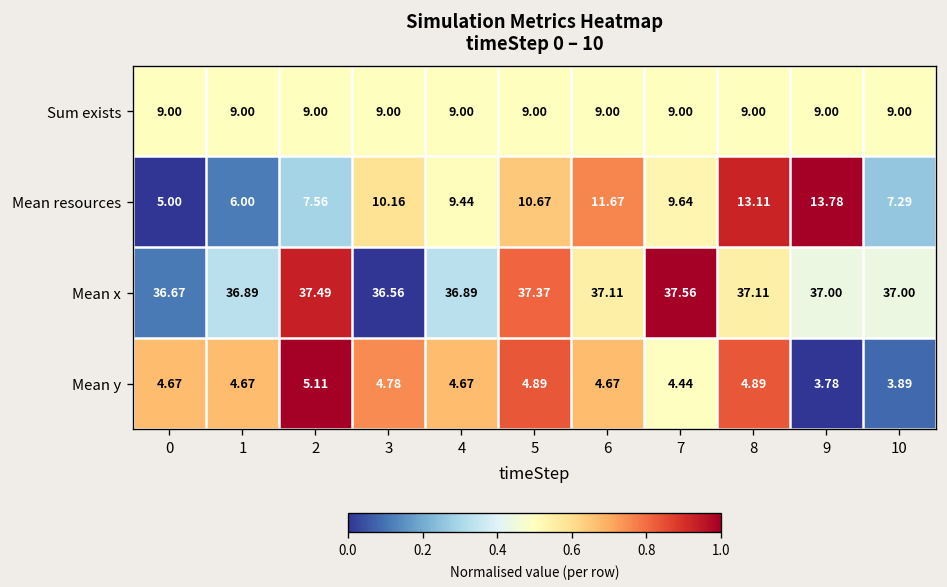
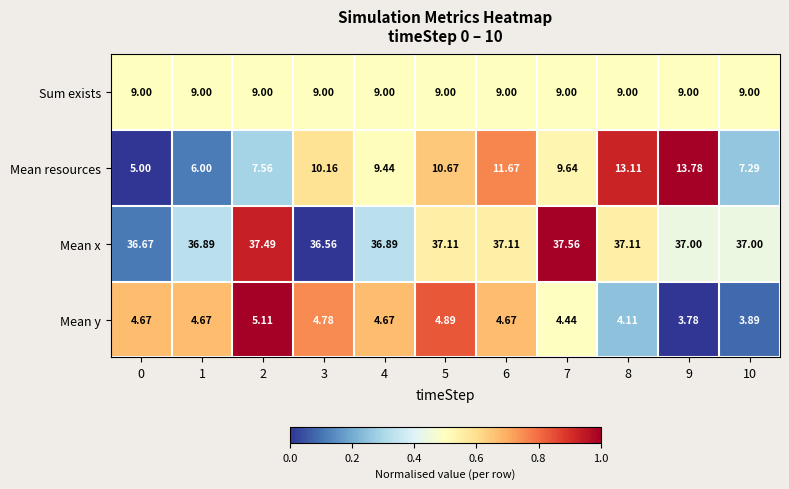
Mean x, 5: 37.37 -> 37.11
Mean y, 8: 4.89 -> 4.11
